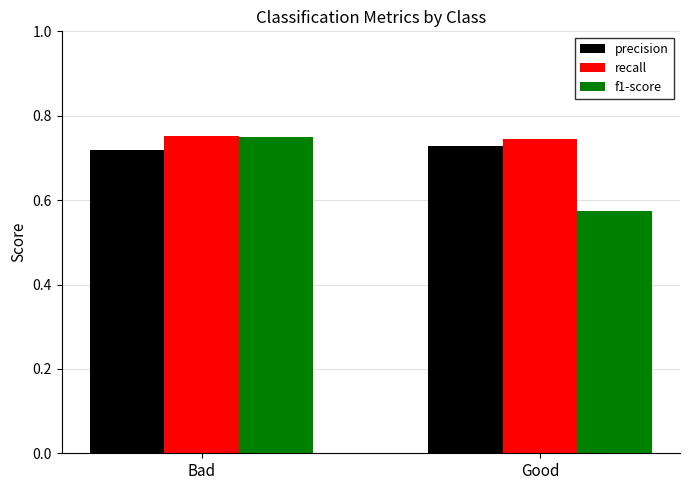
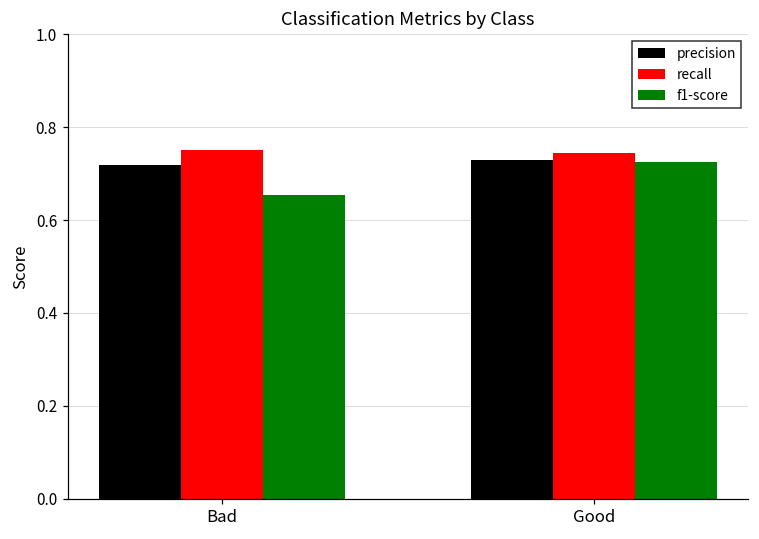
f1-score, Bad: 0.75 -> 0.65
f1-score, Good: 0.57 -> 0.73
